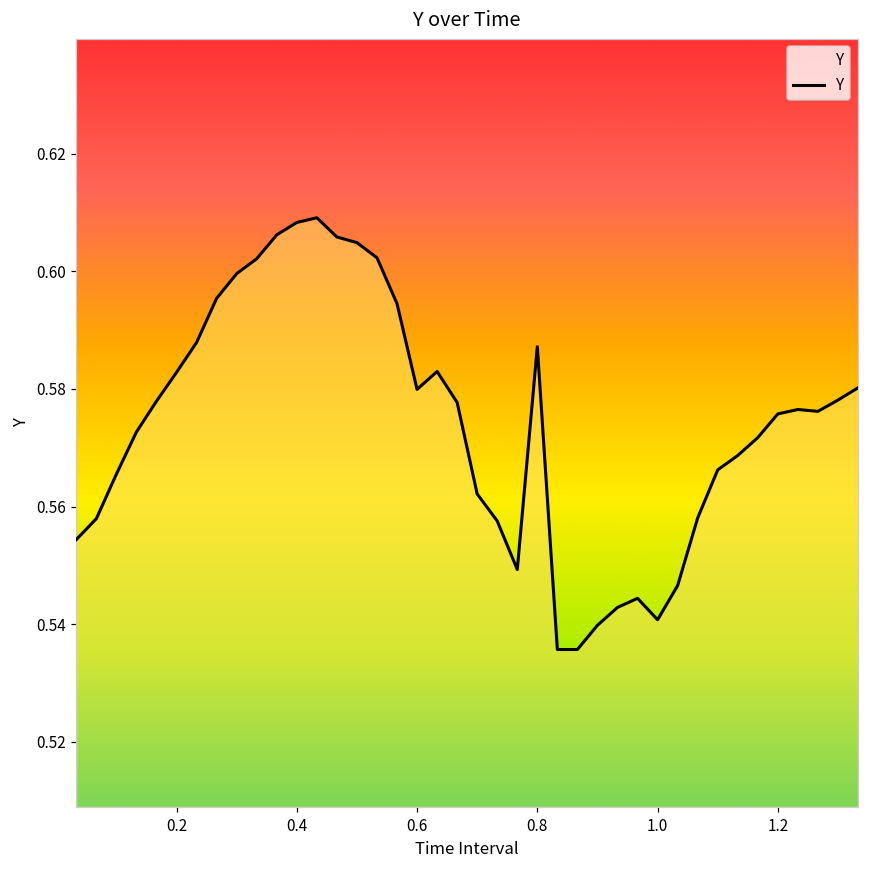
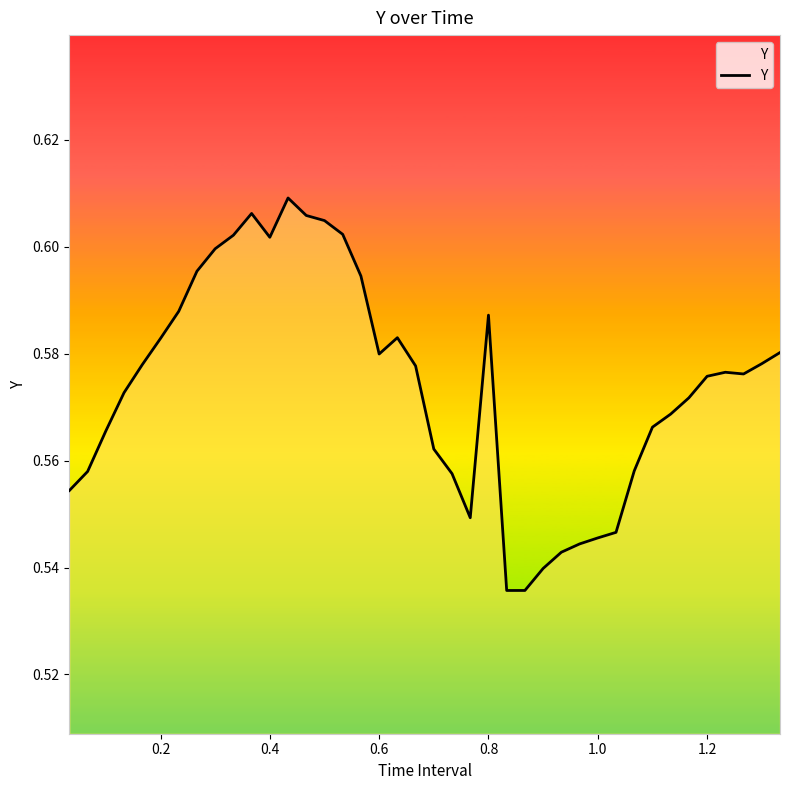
0.4: 0.608 -> 0.602
1.0: 0.541 -> 0.546
